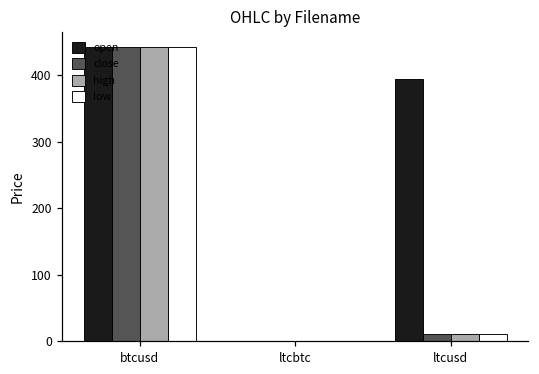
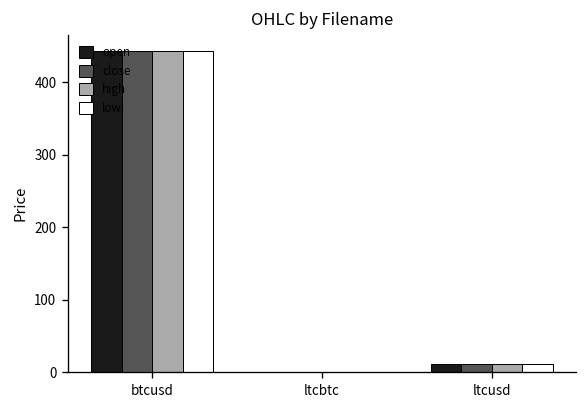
open, ltcusd: 390 -> 10
